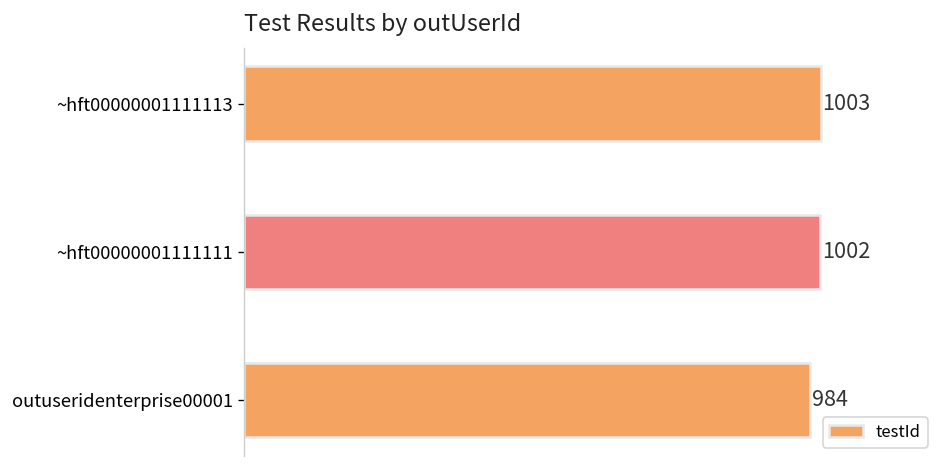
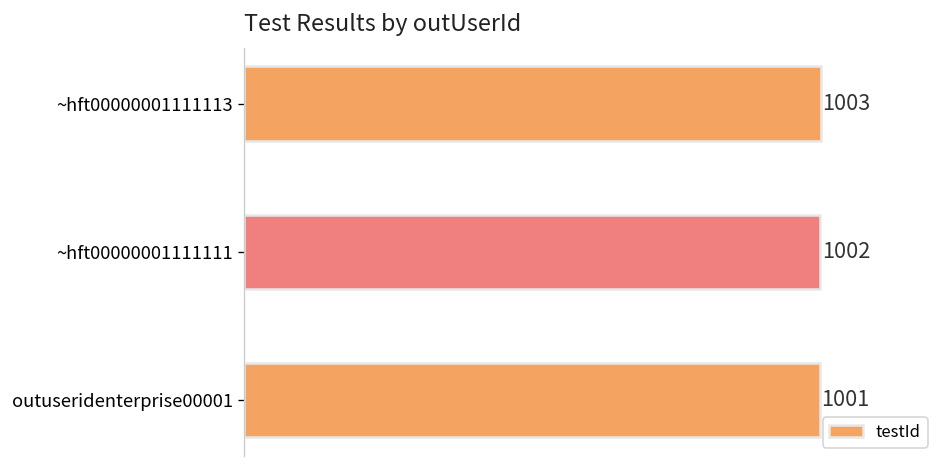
outuseridenterprise00001: 984 -> 1001
